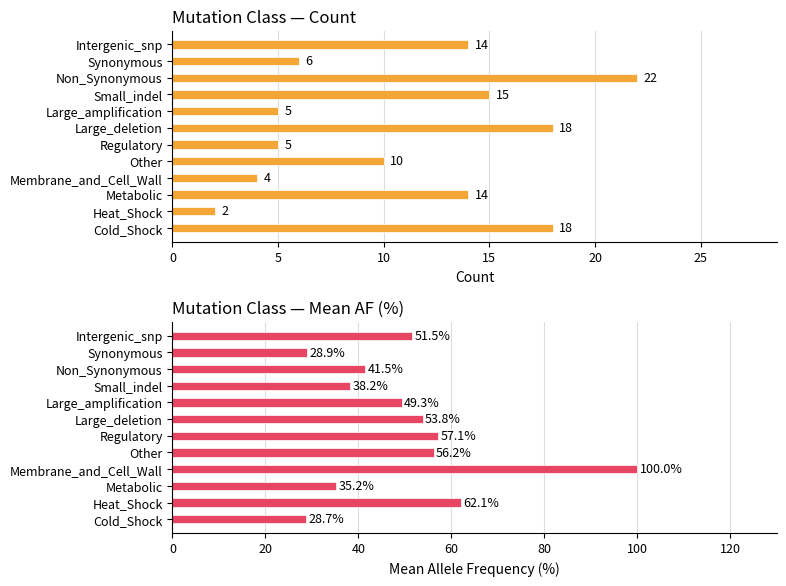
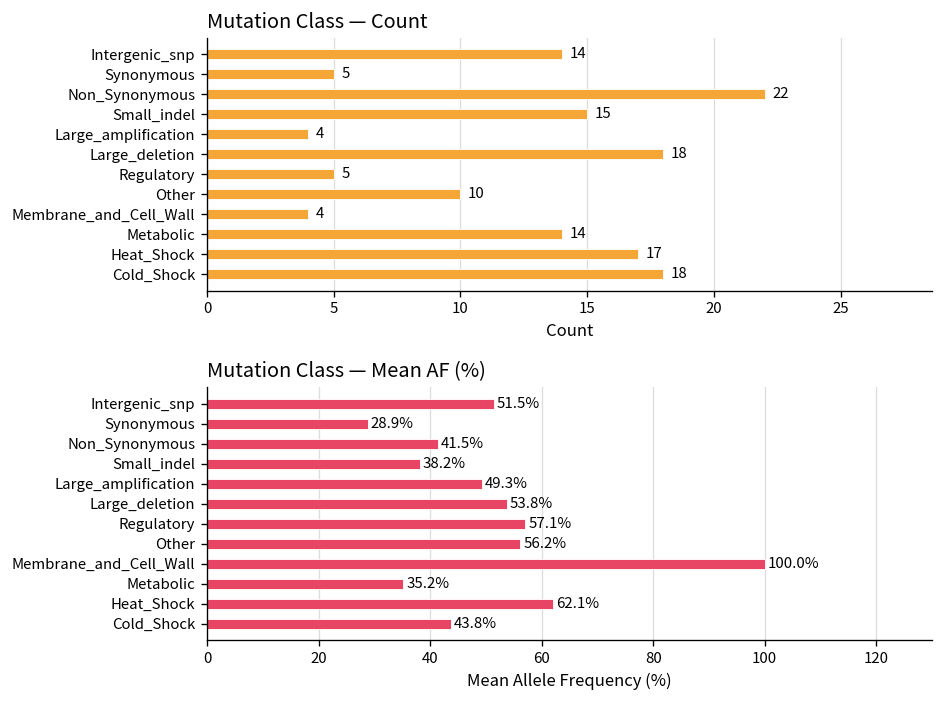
Mutation Class — Count, Synonymous: 6 -> 5
Mutation Class — Count, Large_amplification: 5 -> 4
Mutation Class — Count, Heat_Shock: 2 -> 17
Mutation Class — Mean AF (%), Cold_Shock: 28.7% -> 43.8%
